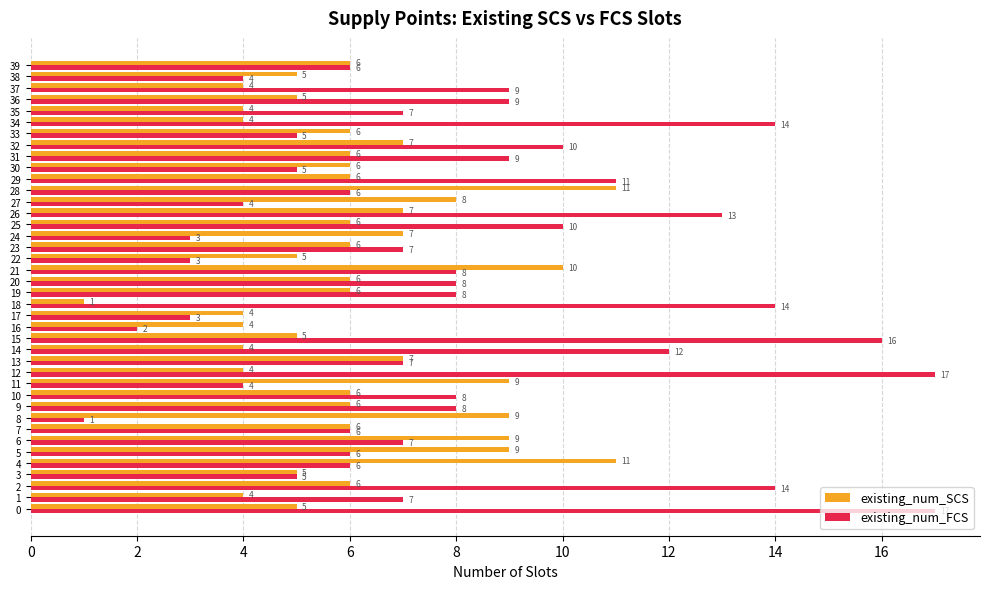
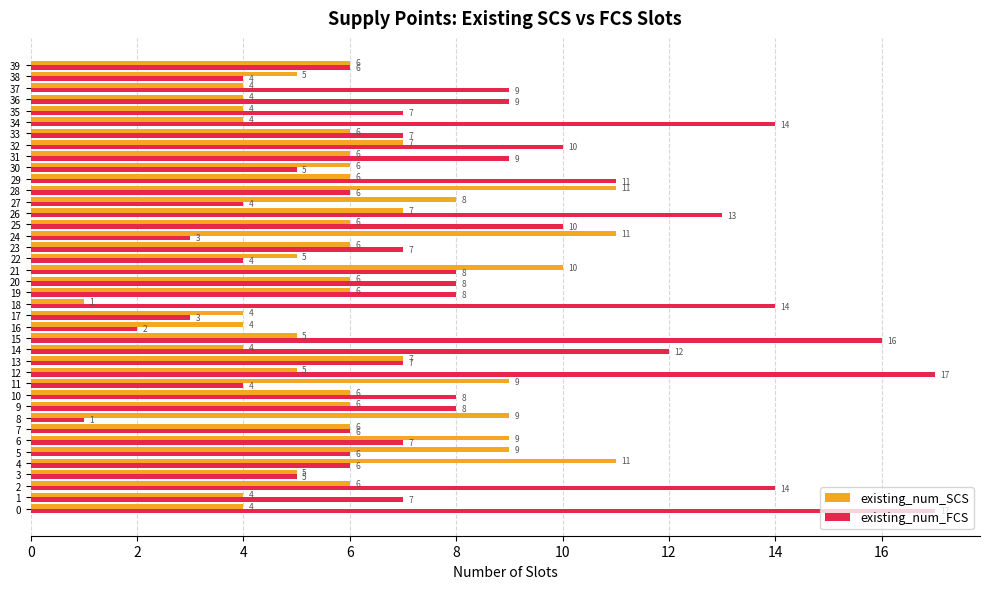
existing_num_SCS, 36: 5 -> 4
existing_num_FCS, 33: 5 -> 7
existing_num_SCS, 24: 7 -> 11
existing_num_FCS, 22: 3 -> 4
existing_num_SCS, 12: 4 -> 5
existing_num_SCS, 0: 5 -> 4
